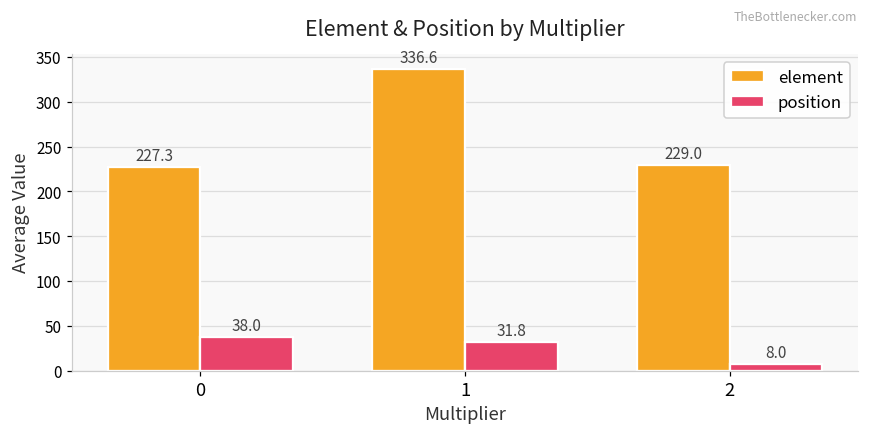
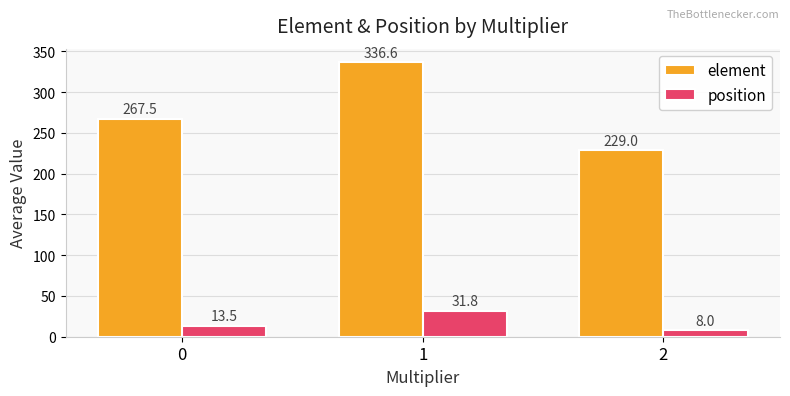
element, 0: 227.3 -> 267.5
position, 0: 38.0 -> 13.5
